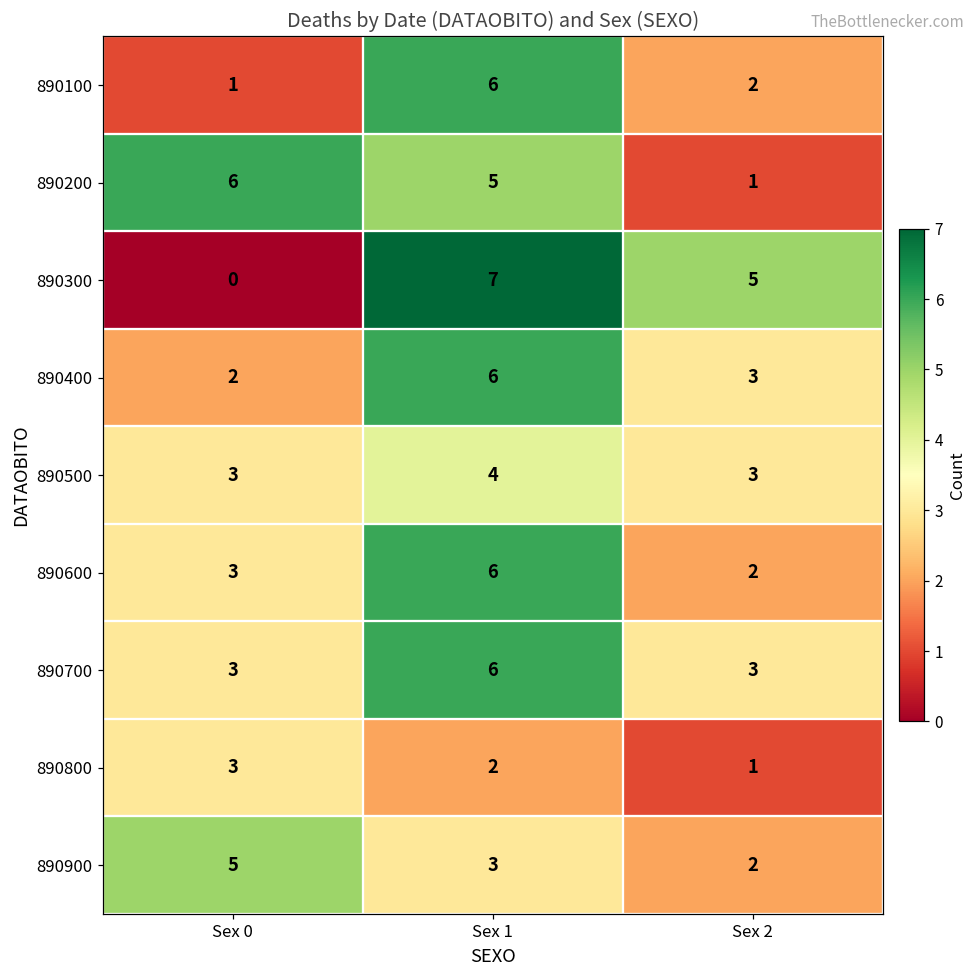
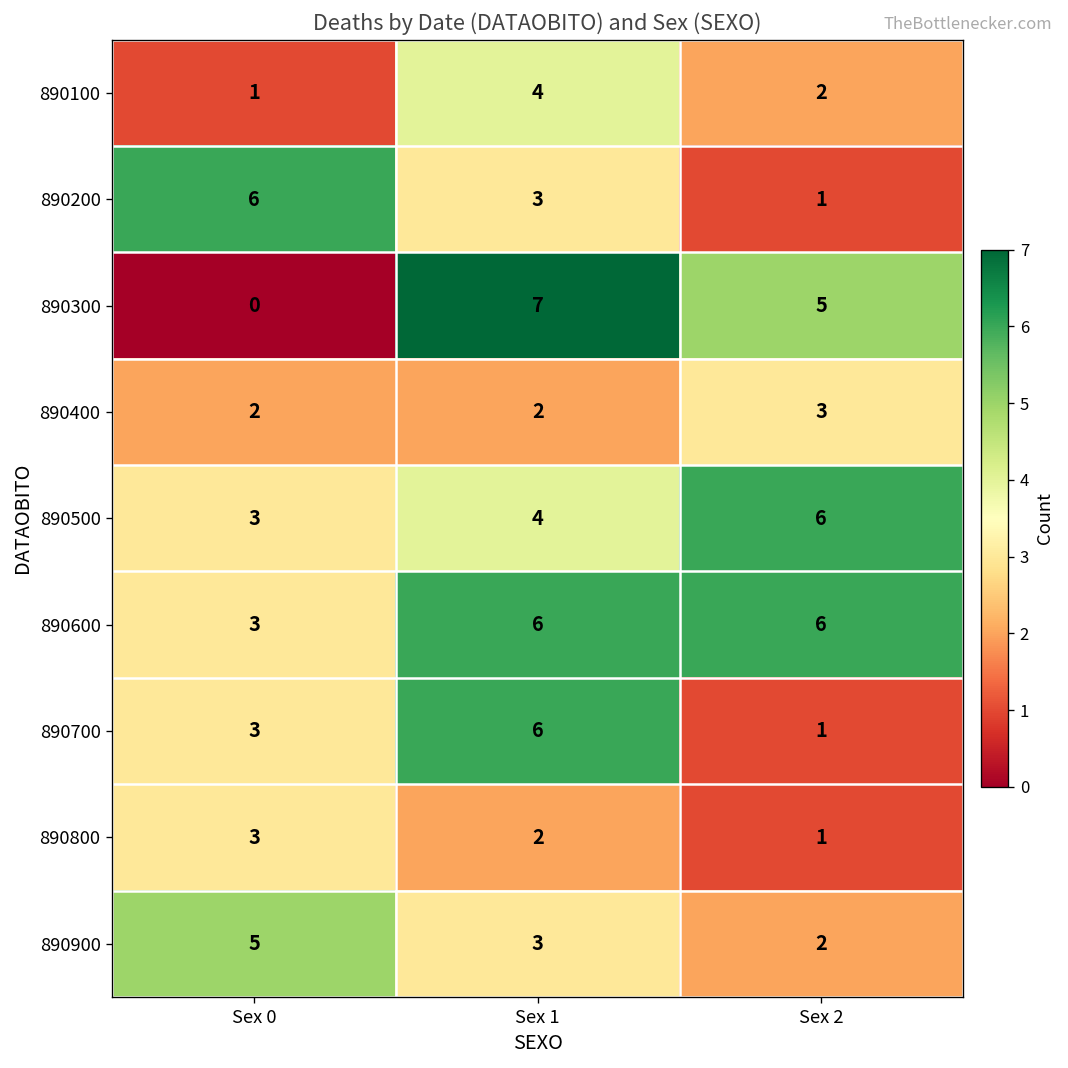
890100, Sex 1: 6 -> 4
890200, Sex 1: 5 -> 3
890400, Sex 1: 6 -> 2
890500, Sex 2: 3 -> 6
890600, Sex 2: 2 -> 6
890700, Sex 2: 3 -> 1
